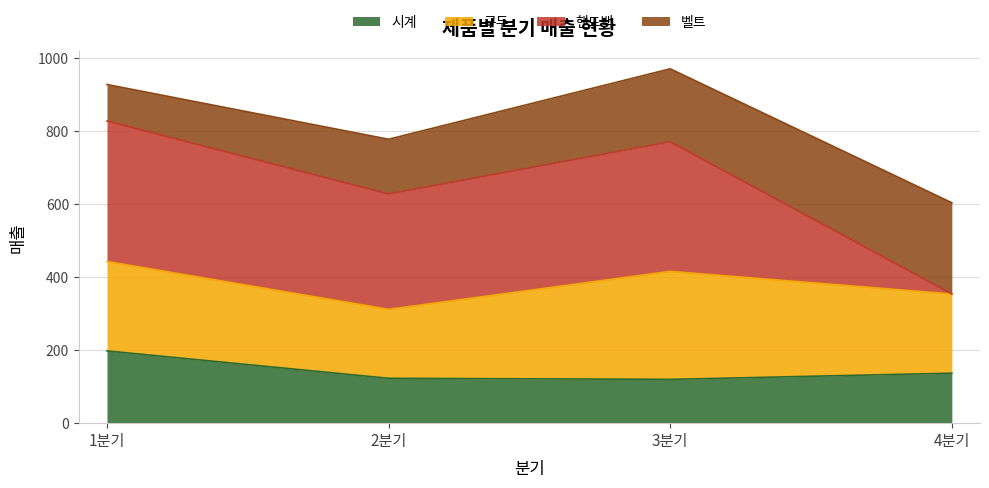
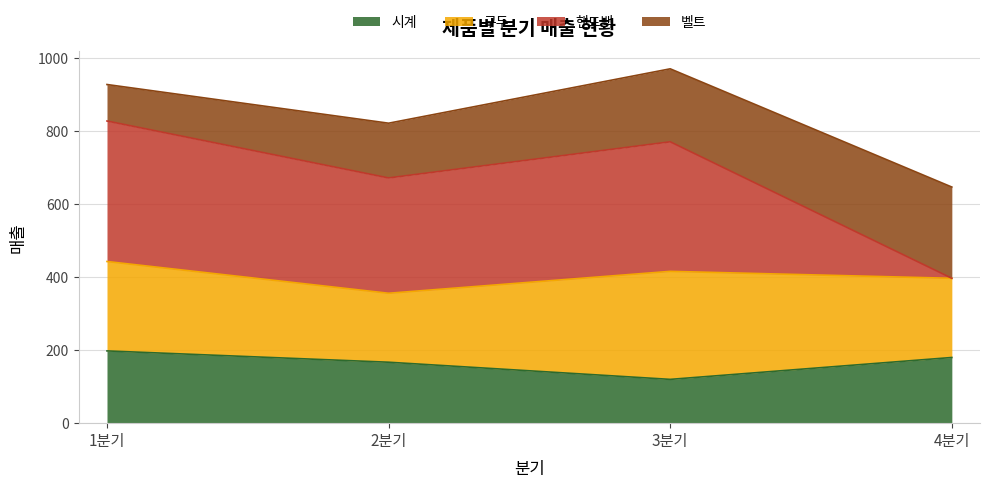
시계, 2분기: 120 -> 170
시계, 4분기: 140 -> 180
